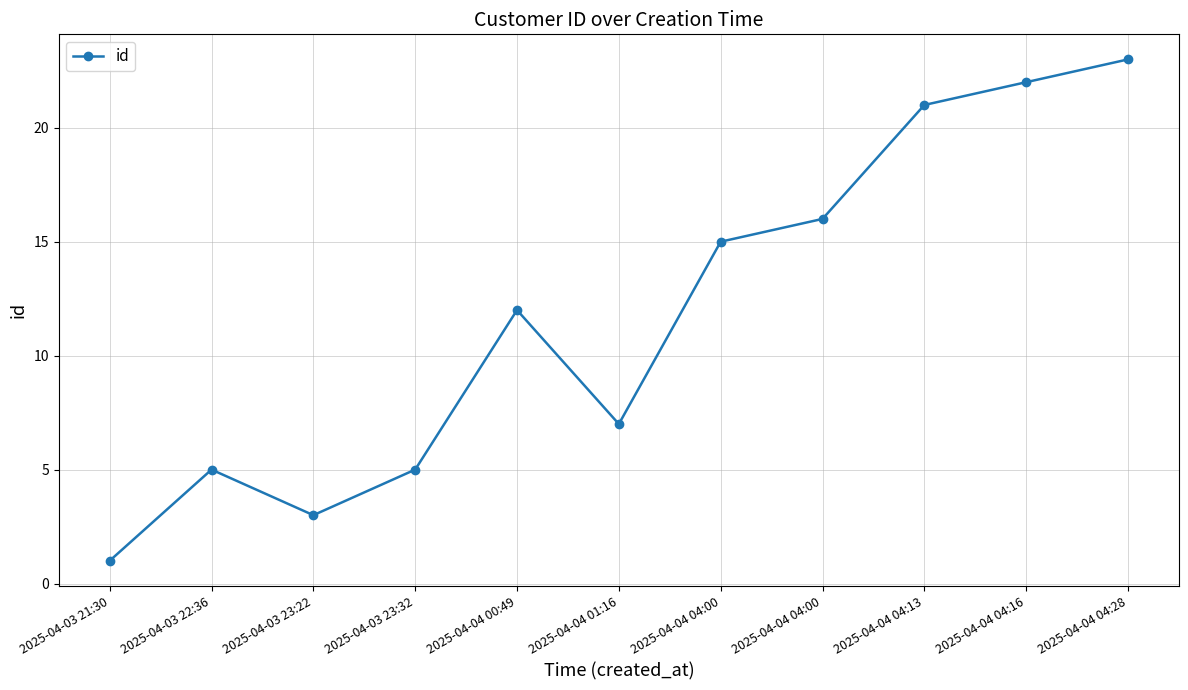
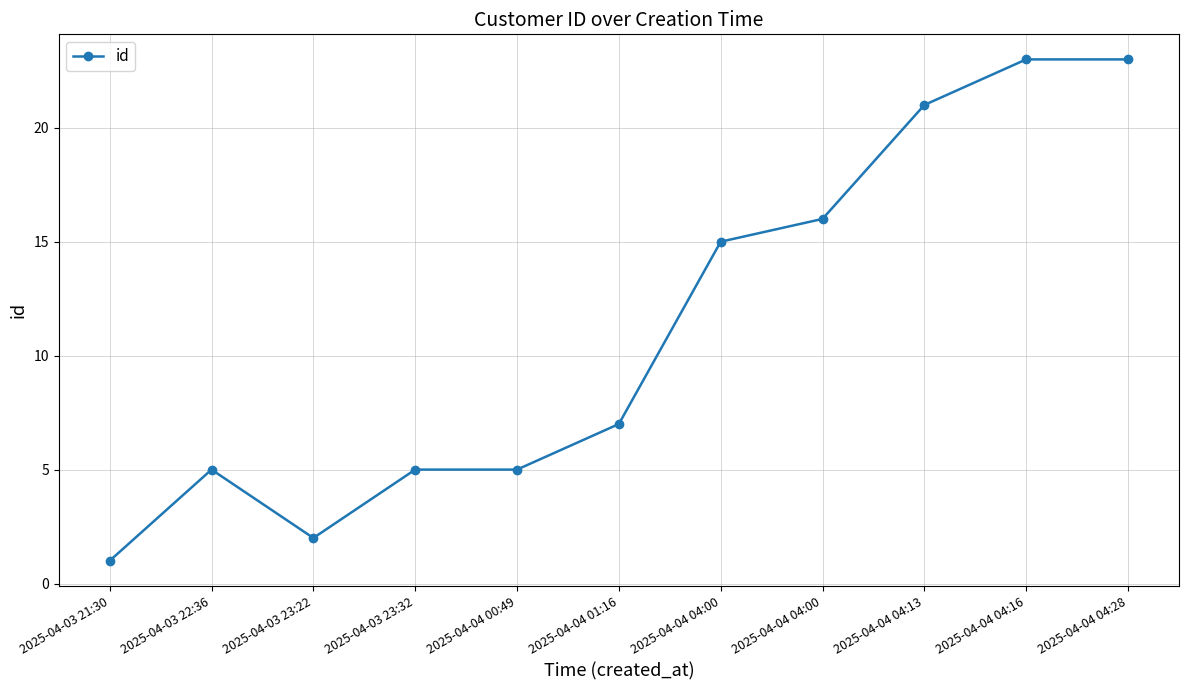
2025-04-03 23:22: 3 -> 2
2025-04-04 00:49: 12 -> 5
2025-04-04 04:16: 22 -> 23
